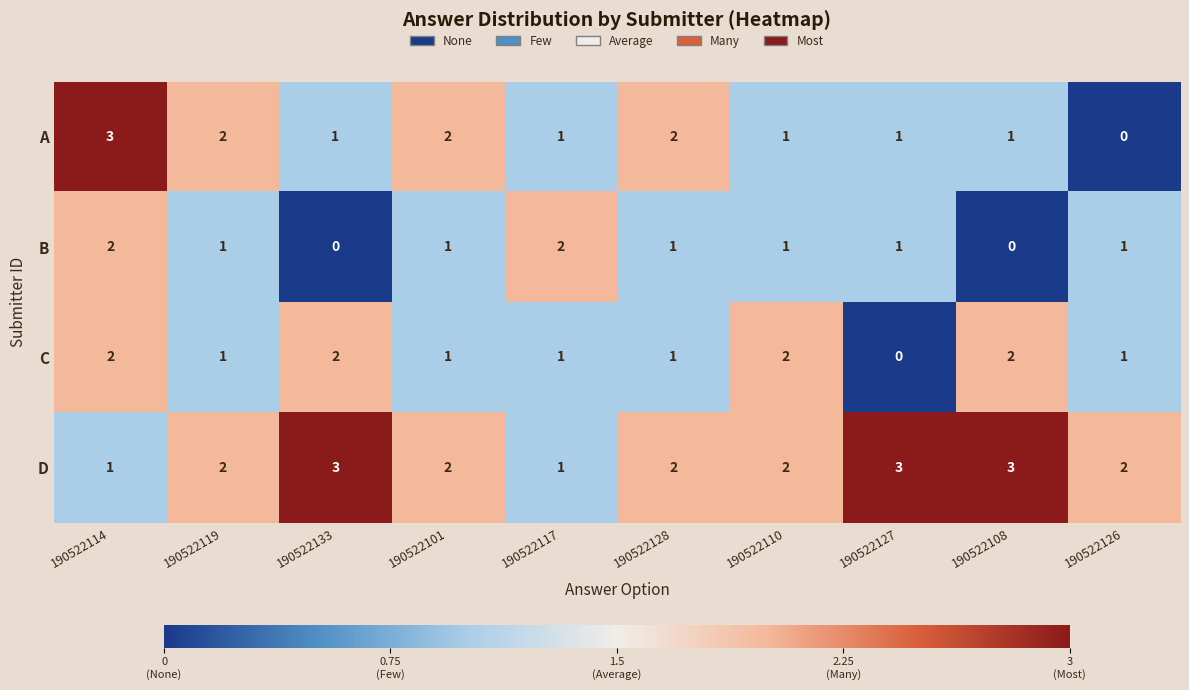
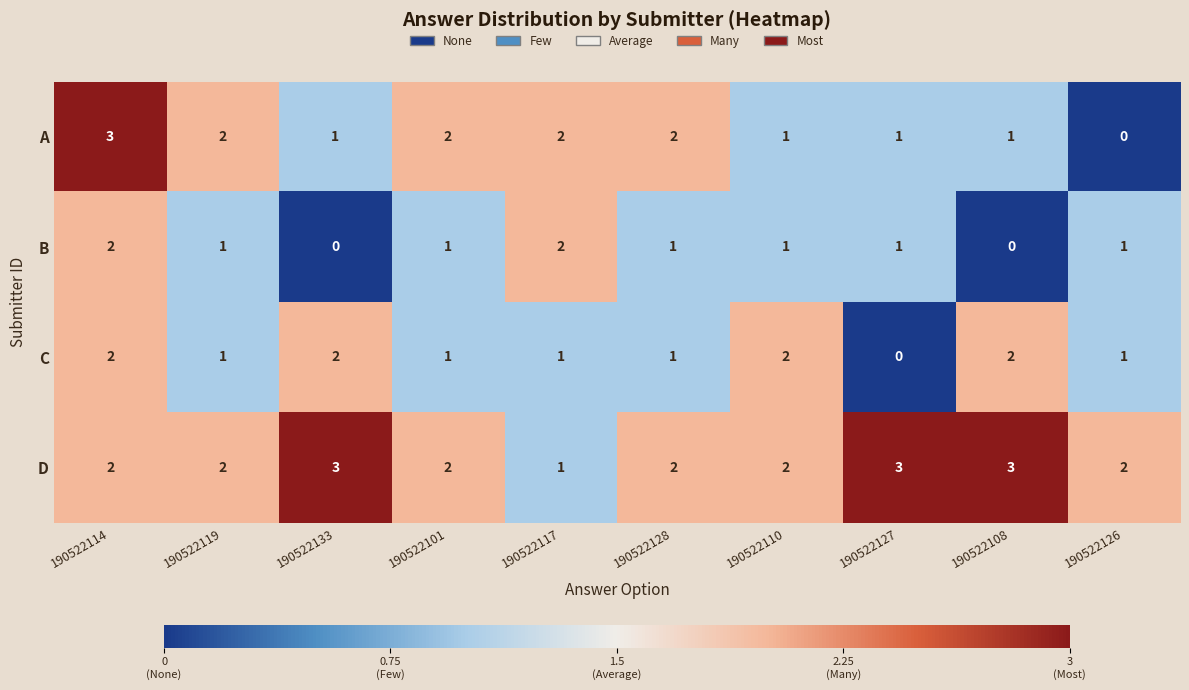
A, 190522117: 1 -> 2
D, 190522114: 1 -> 2
